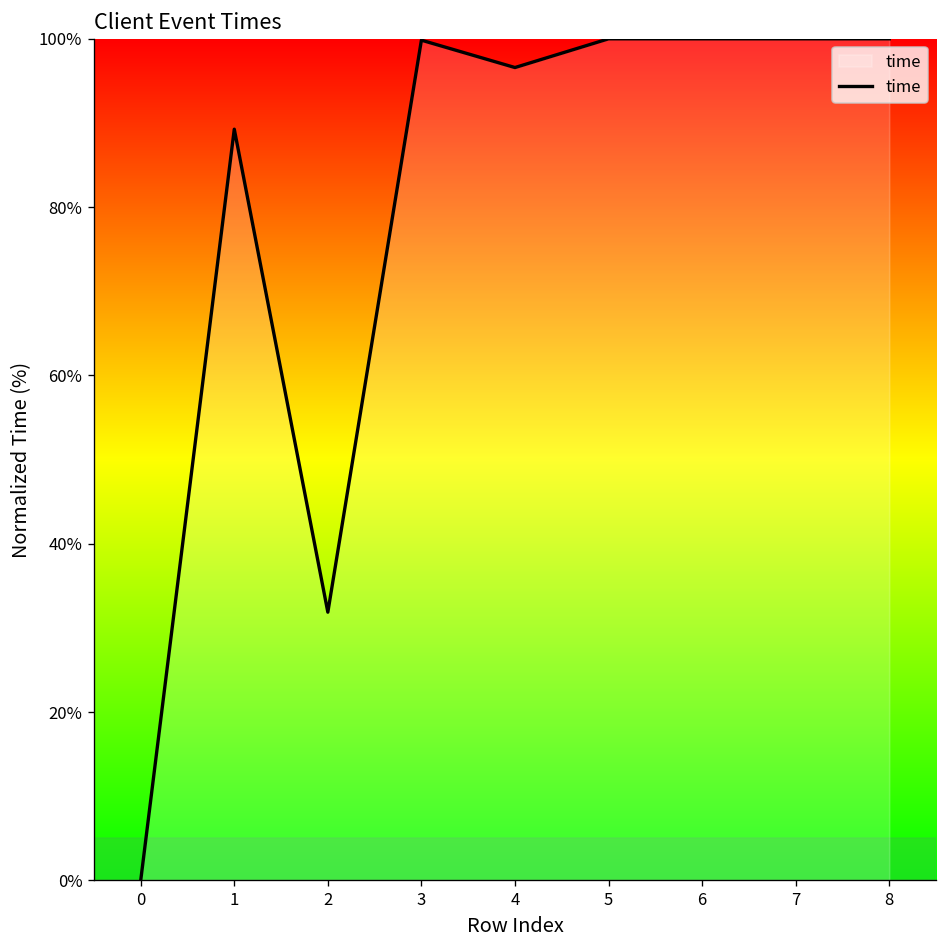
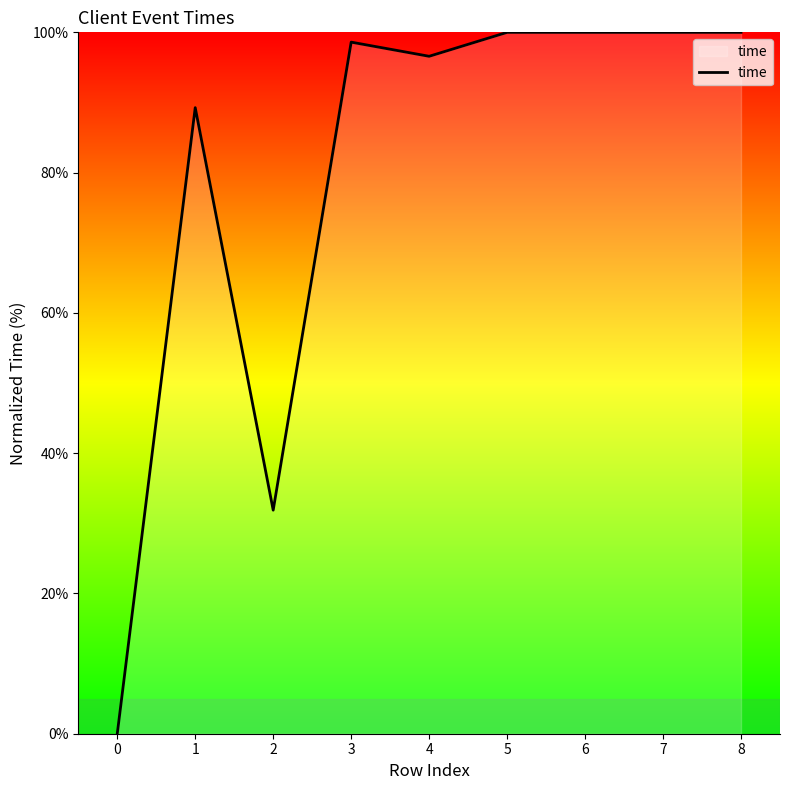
3: 100% -> 99%
